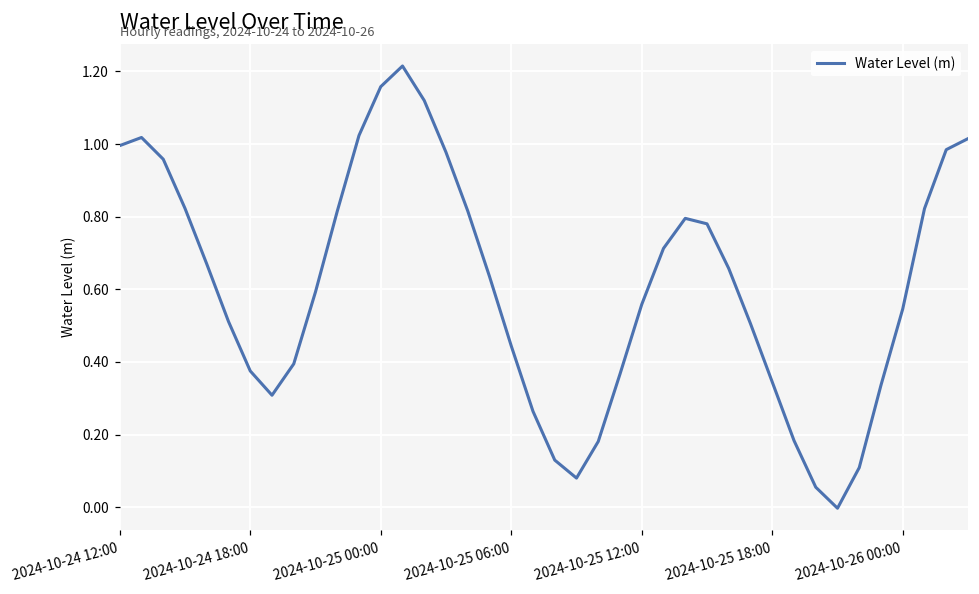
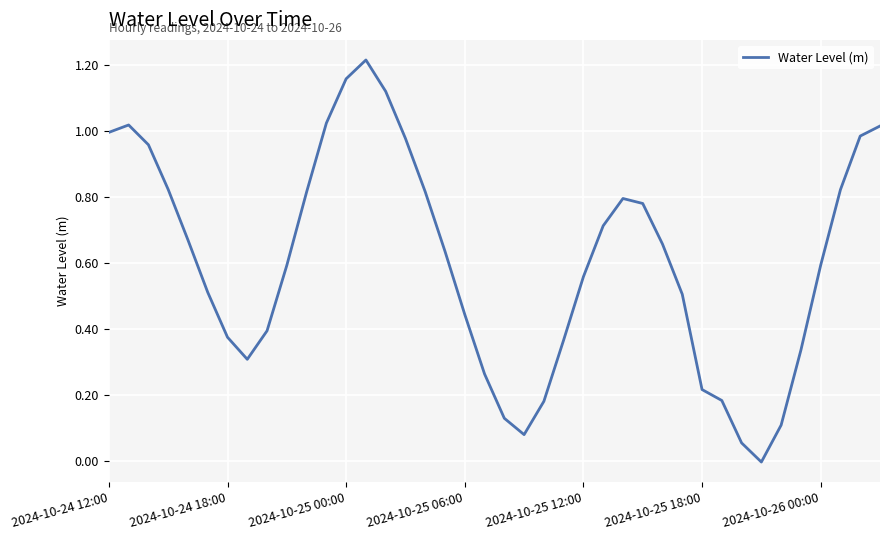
2024-10-25 18:00: 0.34 -> 0.22
2024-10-26 00:00: 0.55 -> 0.59
